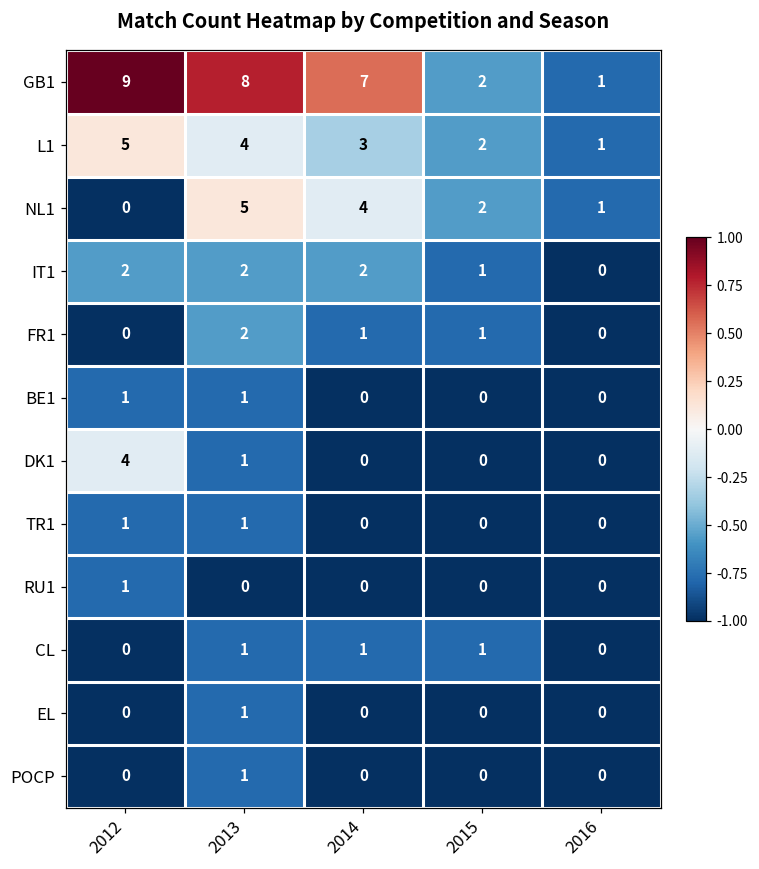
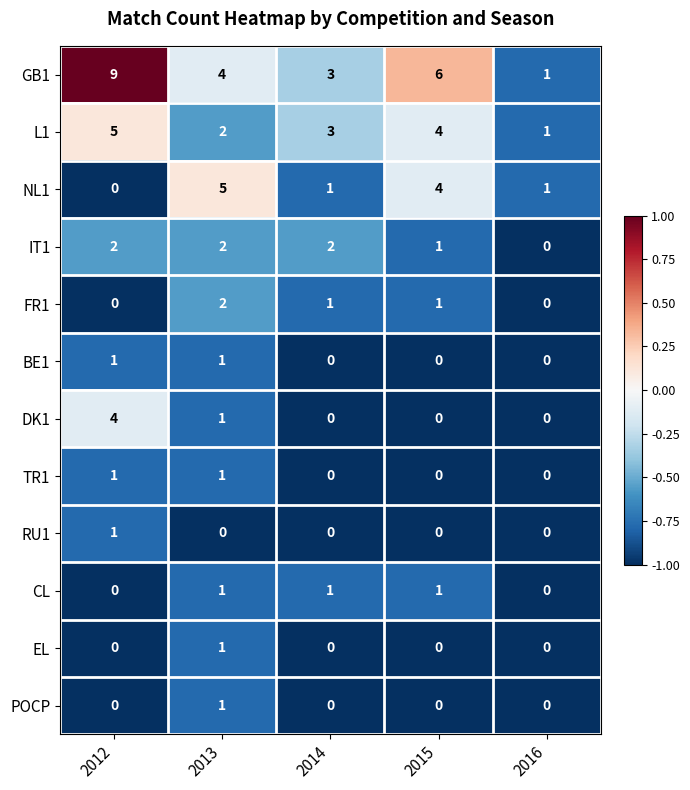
GB1, 2013: 8 -> 4
GB1, 2014: 7 -> 3
GB1, 2015: 2 -> 6
L1, 2013: 4 -> 2
L1, 2015: 2 -> 4
NL1, 2014: 4 -> 1
NL1, 2015: 2 -> 4
